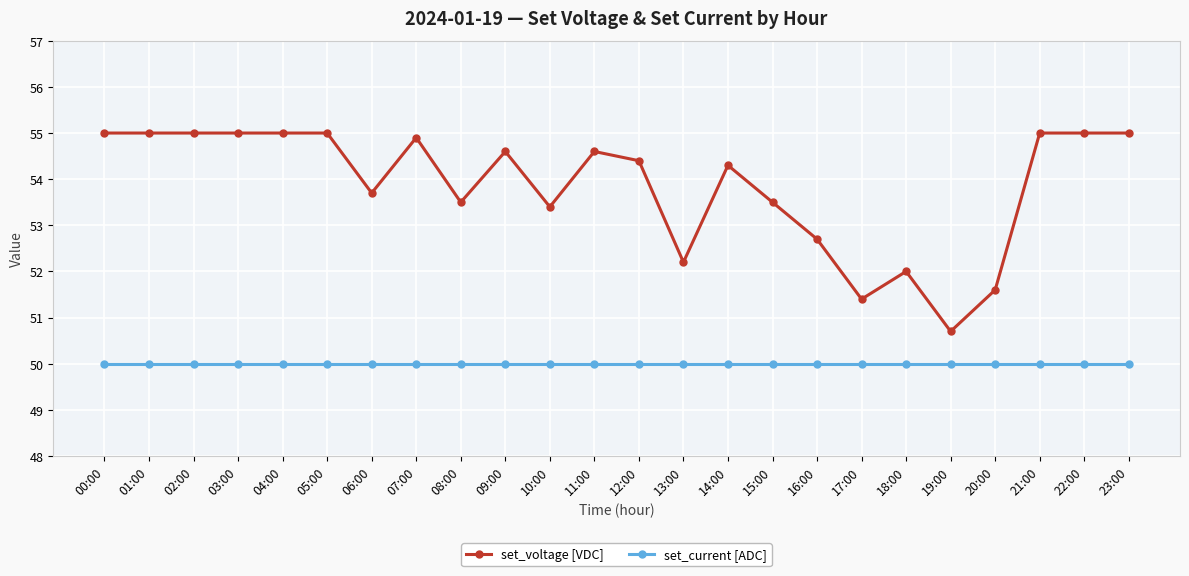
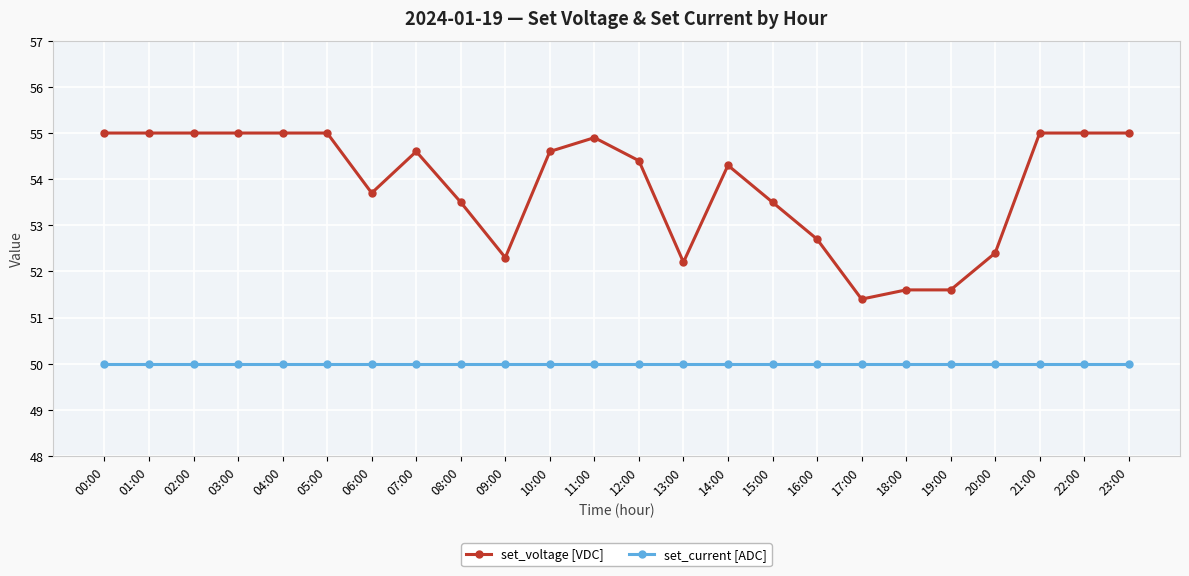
set_voltage [VDC], 07:00: 54.9 -> 54.6
set_voltage [VDC], 09:00: 54.6 -> 52.3
set_voltage [VDC], 10:00: 53.4 -> 54.6
set_voltage [VDC], 11:00: 54.6 -> 54.9
set_voltage [VDC], 18:00: 52.0 -> 51.6
set_voltage [VDC], 19:00: 50.7 -> 51.6
set_voltage [VDC], 20:00: 51.6 -> 52.4
